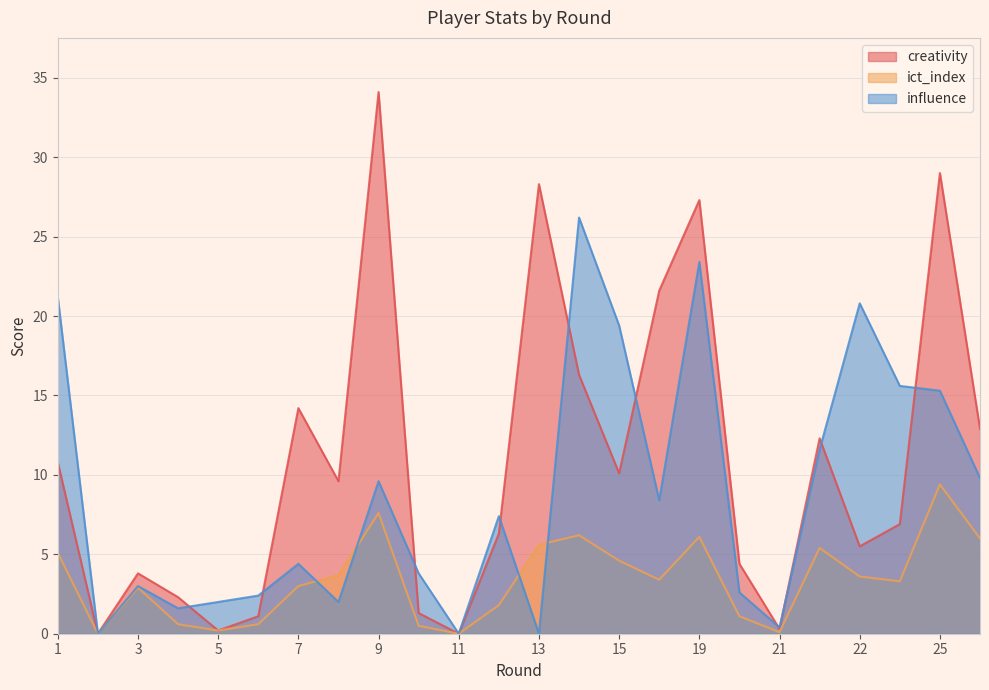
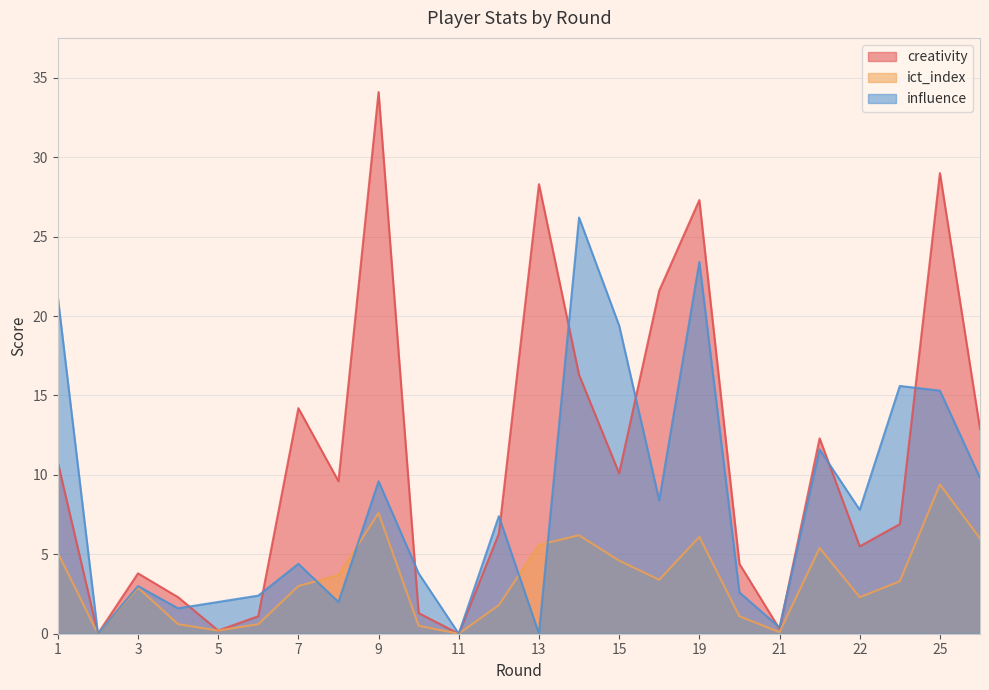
ict_index, 22: 3.6 -> 2.3
influence, 22: 20.8 -> 7.8
